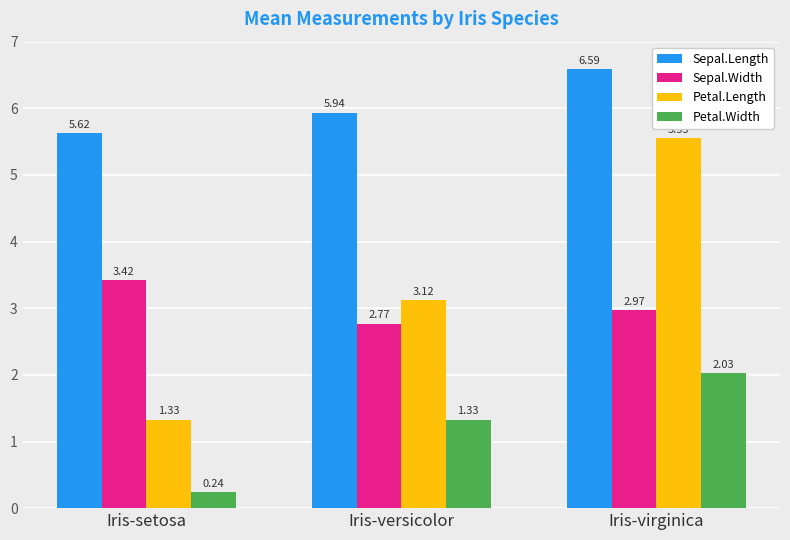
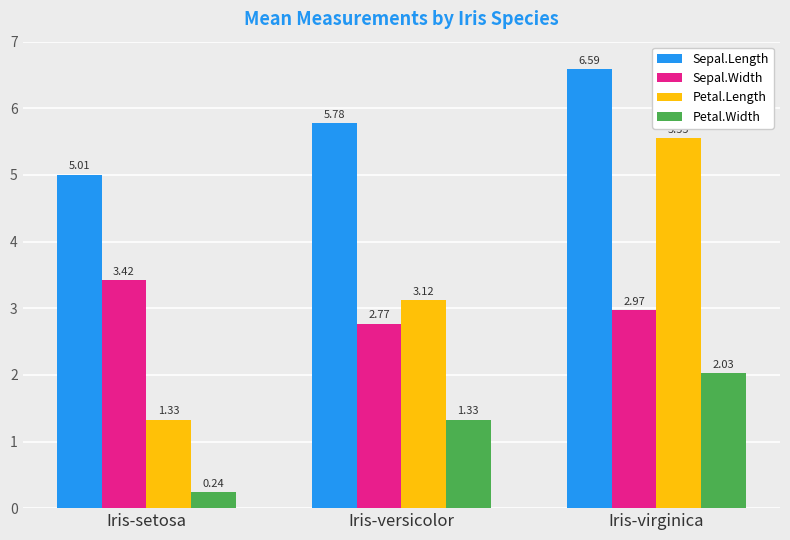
Sepal.Length, Iris-setosa: 5.62 -> 5.01
Sepal.Length, Iris-versicolor: 5.94 -> 5.78
